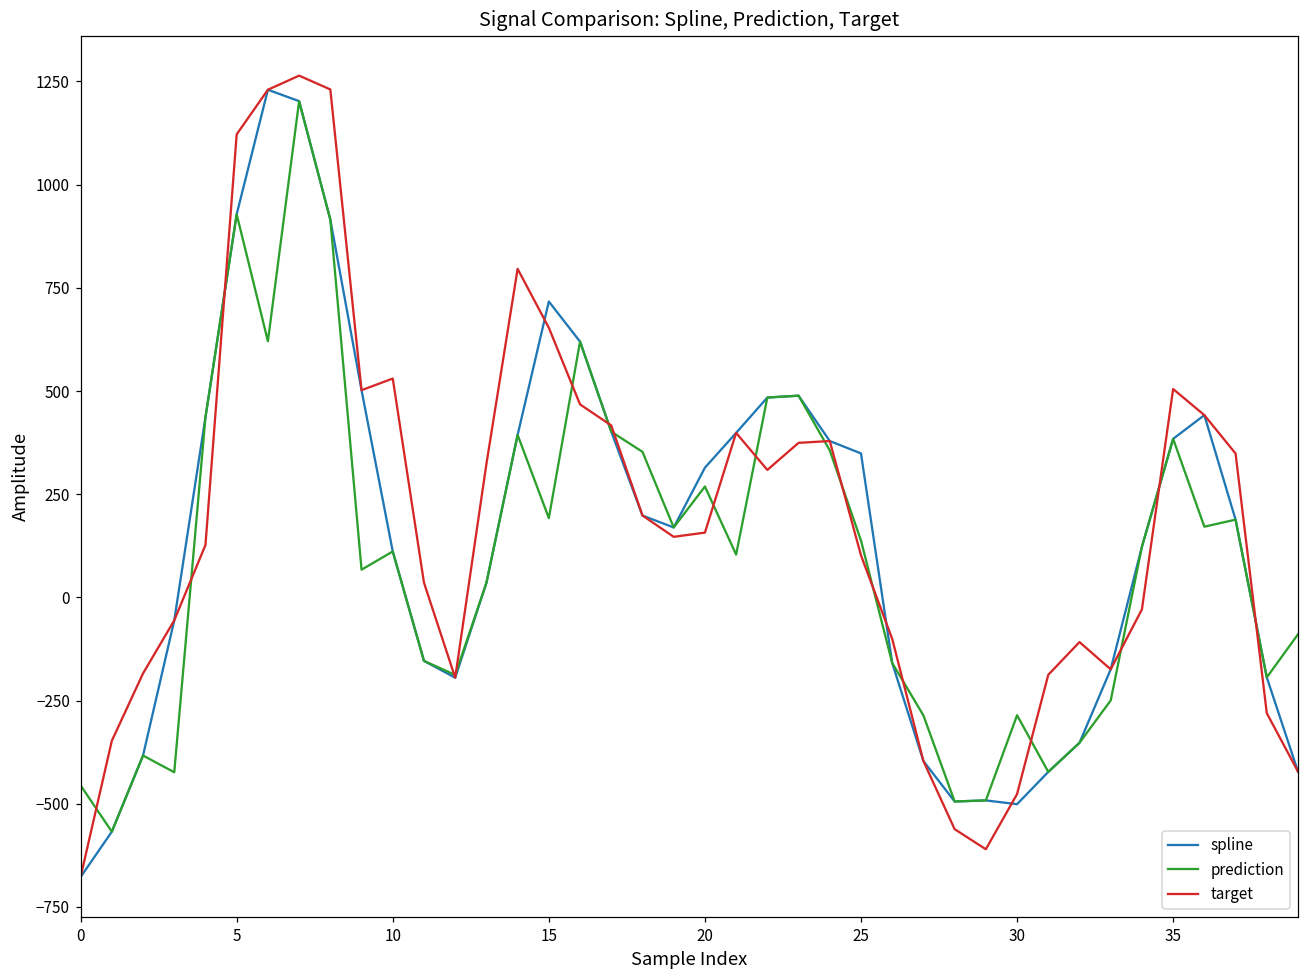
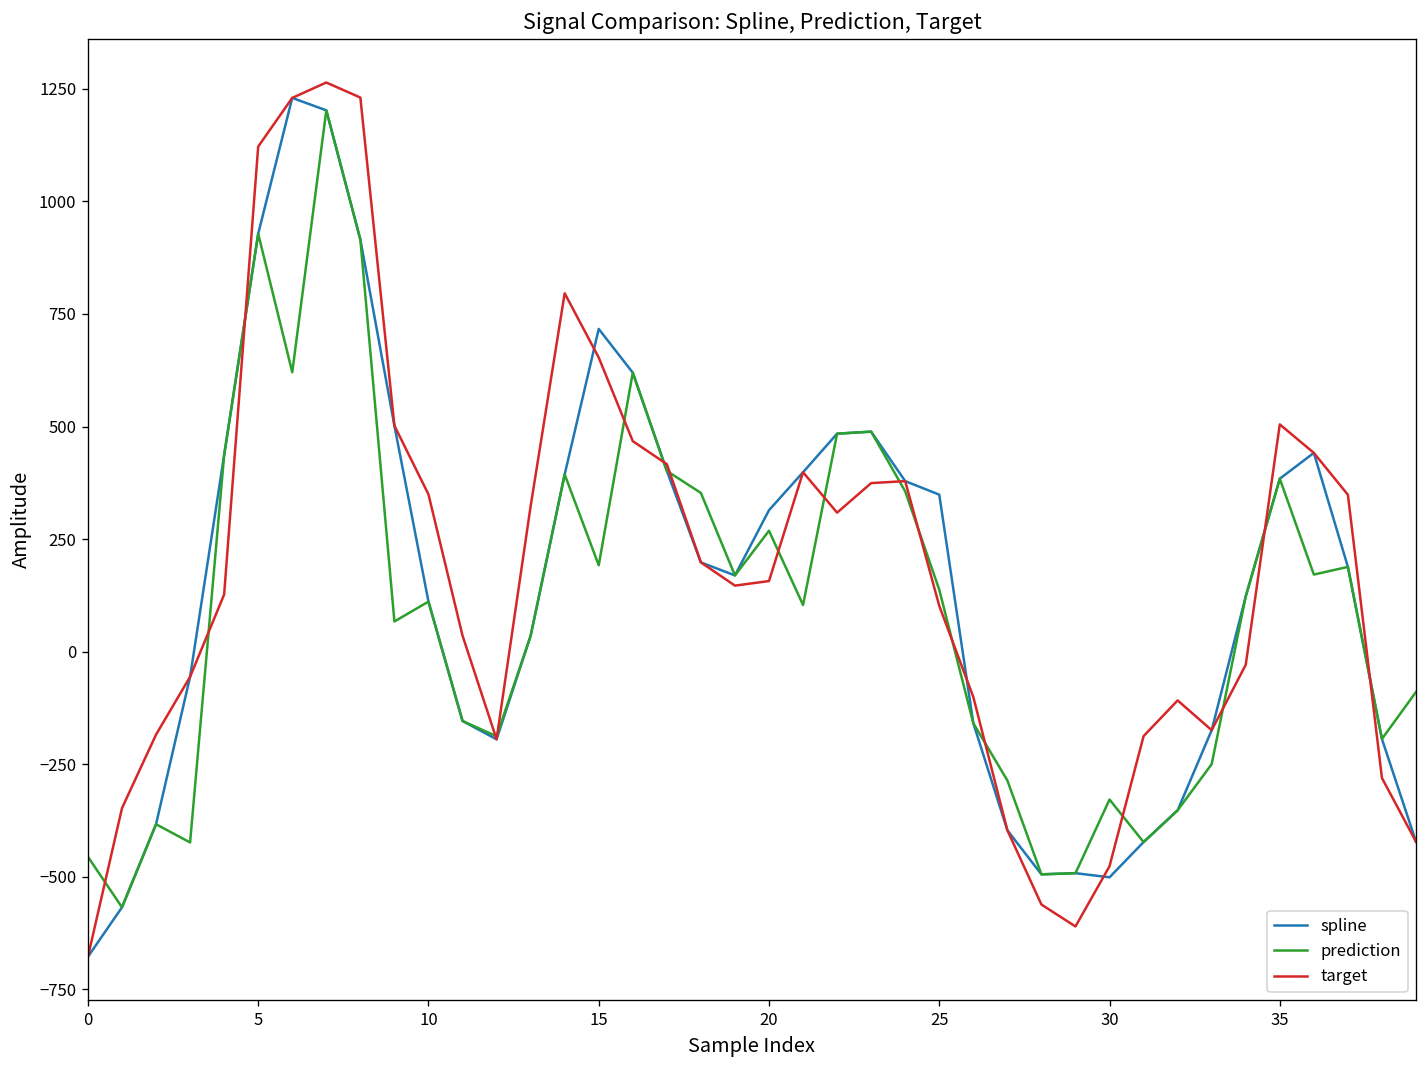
target, 10: 530 -> 350
prediction, 30: -290 -> -330
